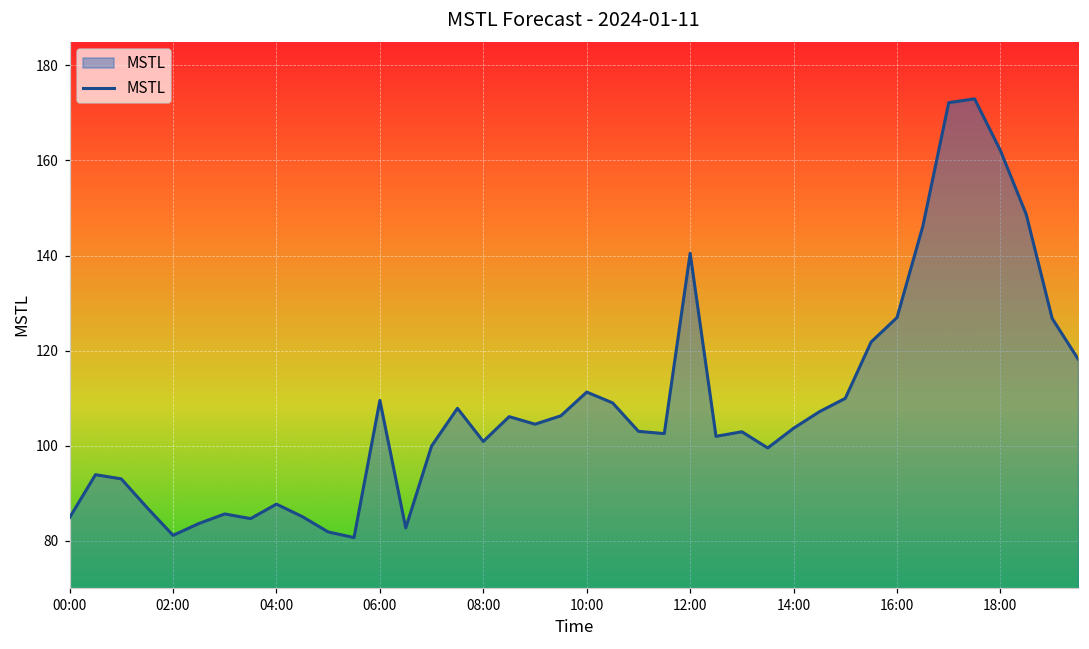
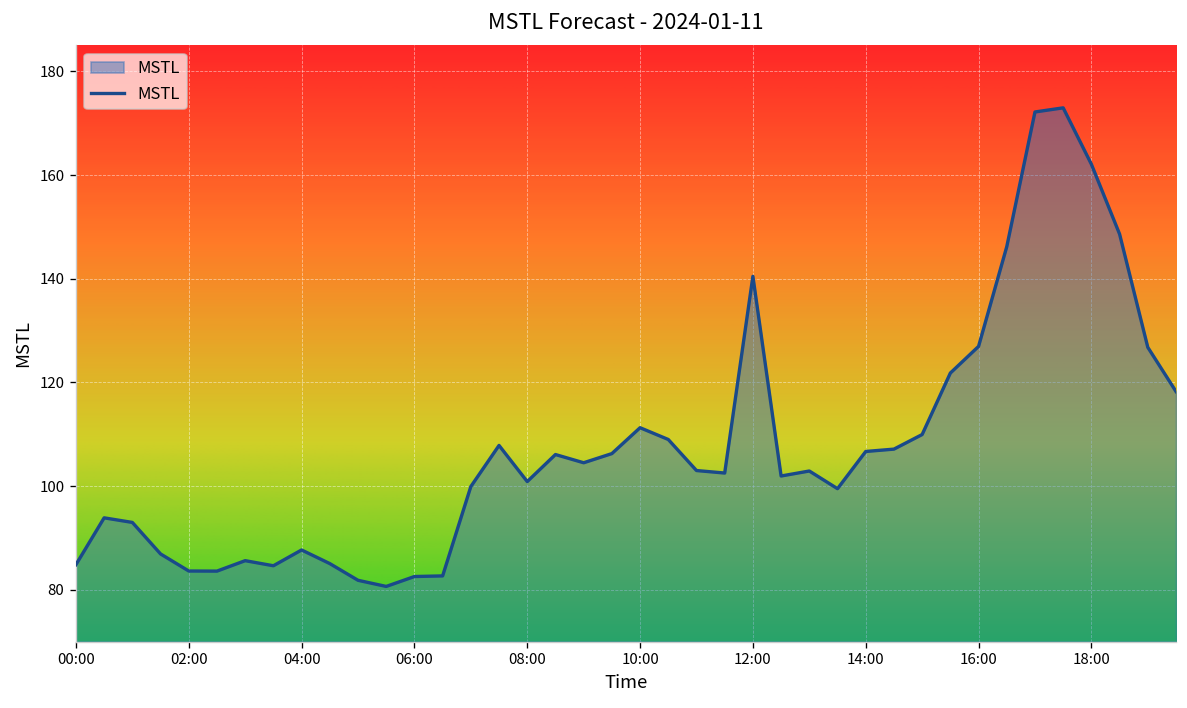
02:00: 81 -> 84
06:00: 110 -> 83
14:00: 104 -> 107
